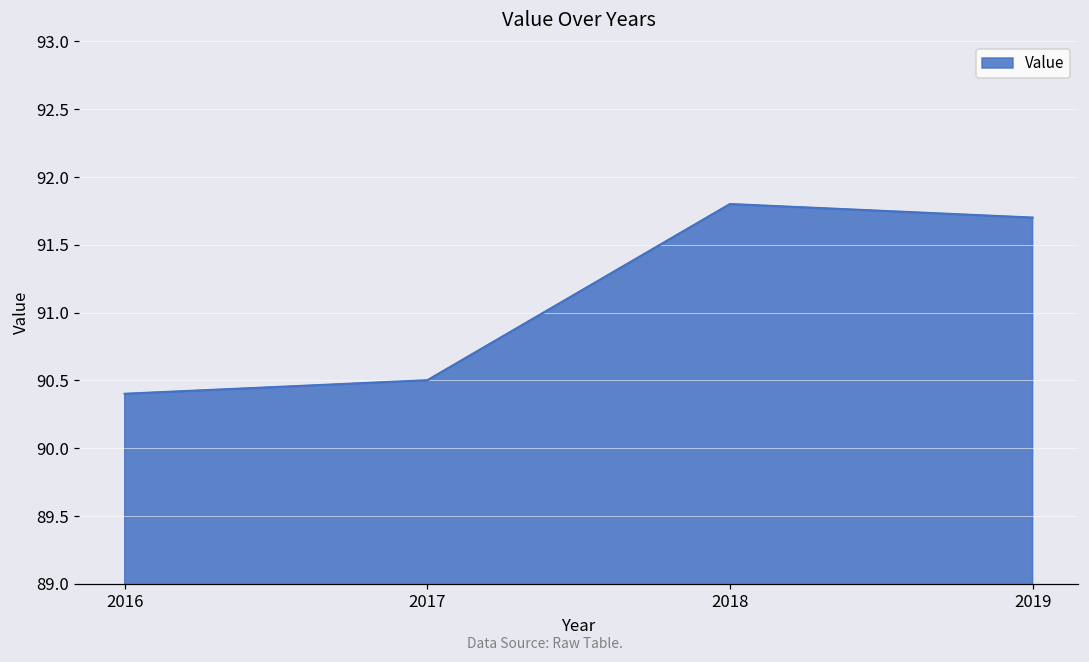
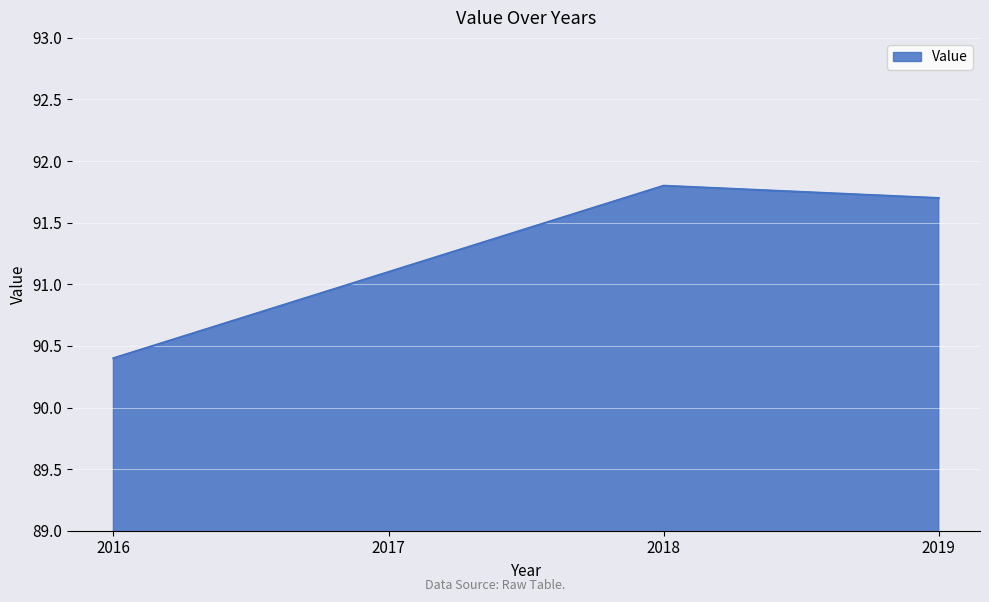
2017: 90.5 -> 91.1
